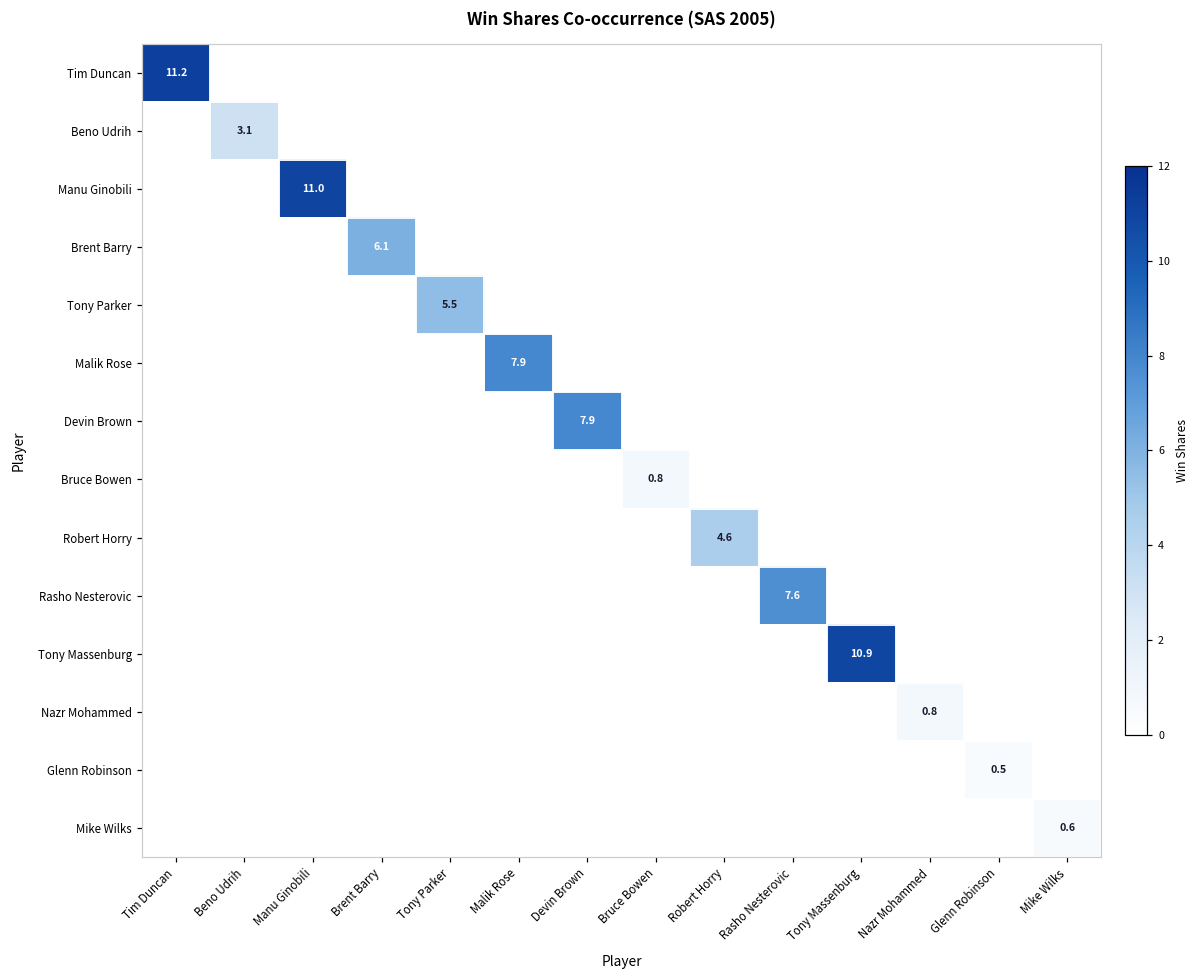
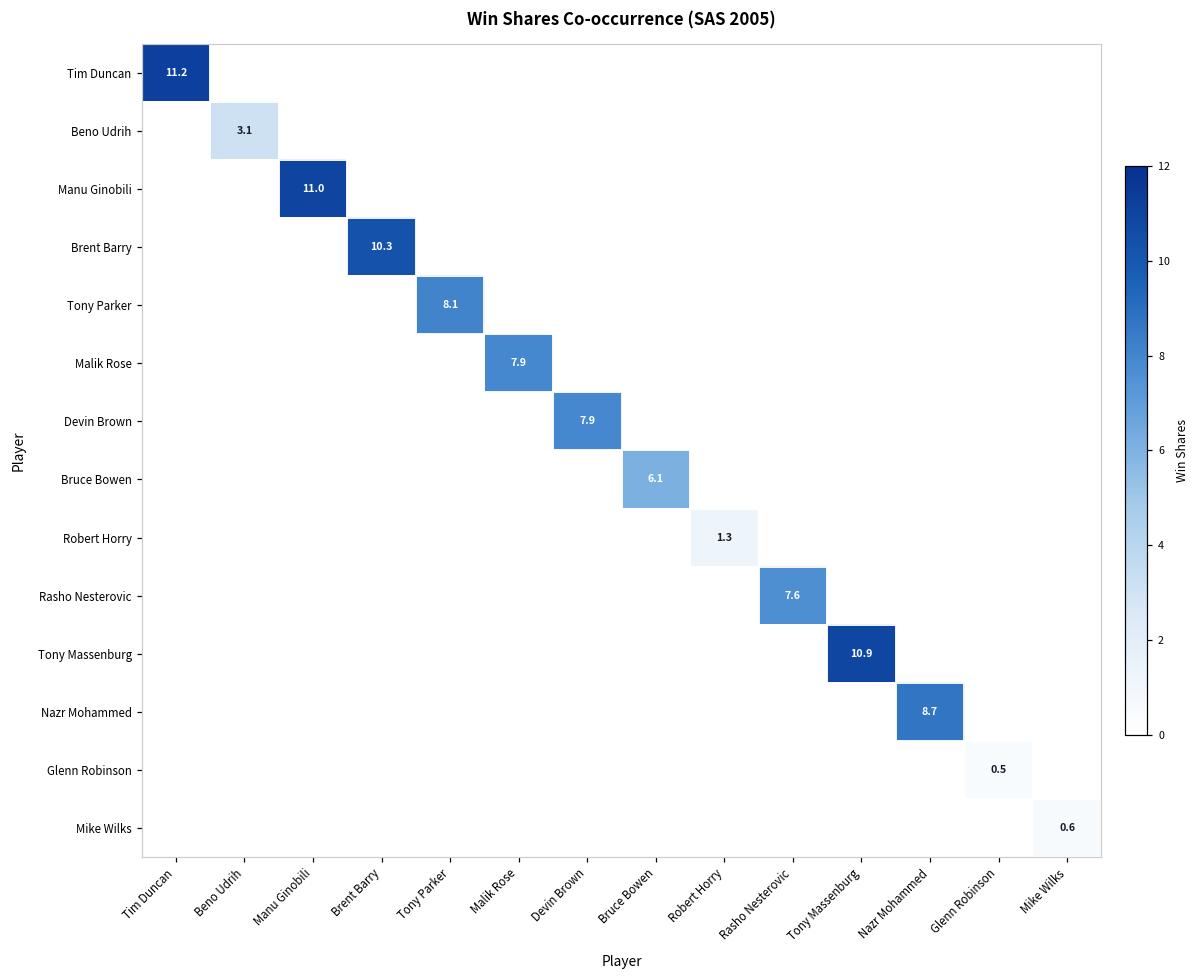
Brent Barry, Brent Barry: 6.1 -> 10.3
Tony Parker, Tony Parker: 5.5 -> 8.1
Bruce Bowen, Bruce Bowen: 0.8 -> 6.1
Robert Horry, Robert Horry: 4.6 -> 1.3
Nazr Mohammed, Nazr Mohammed: 0.8 -> 8.7
